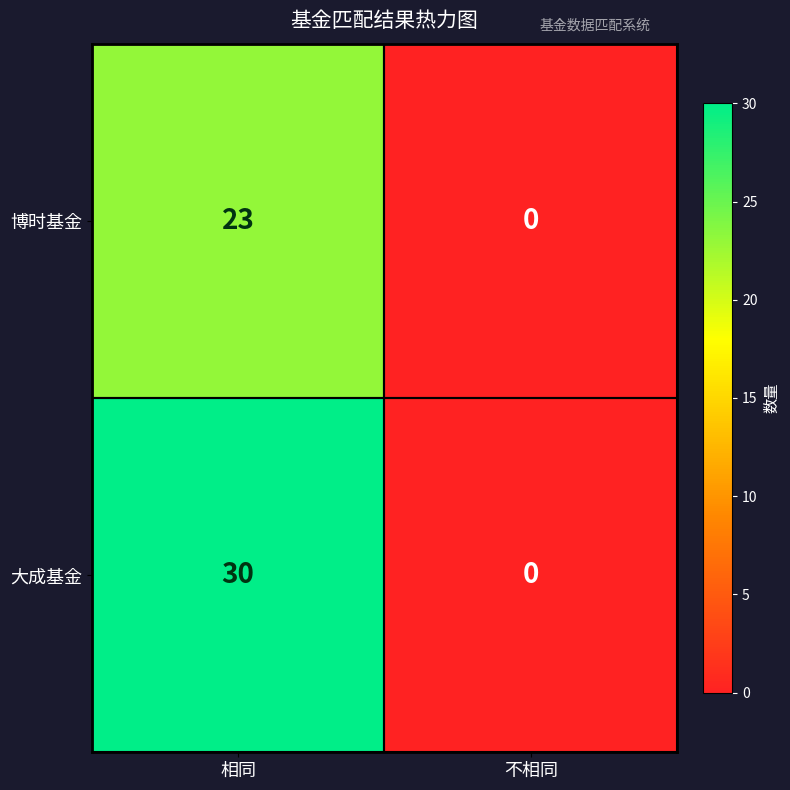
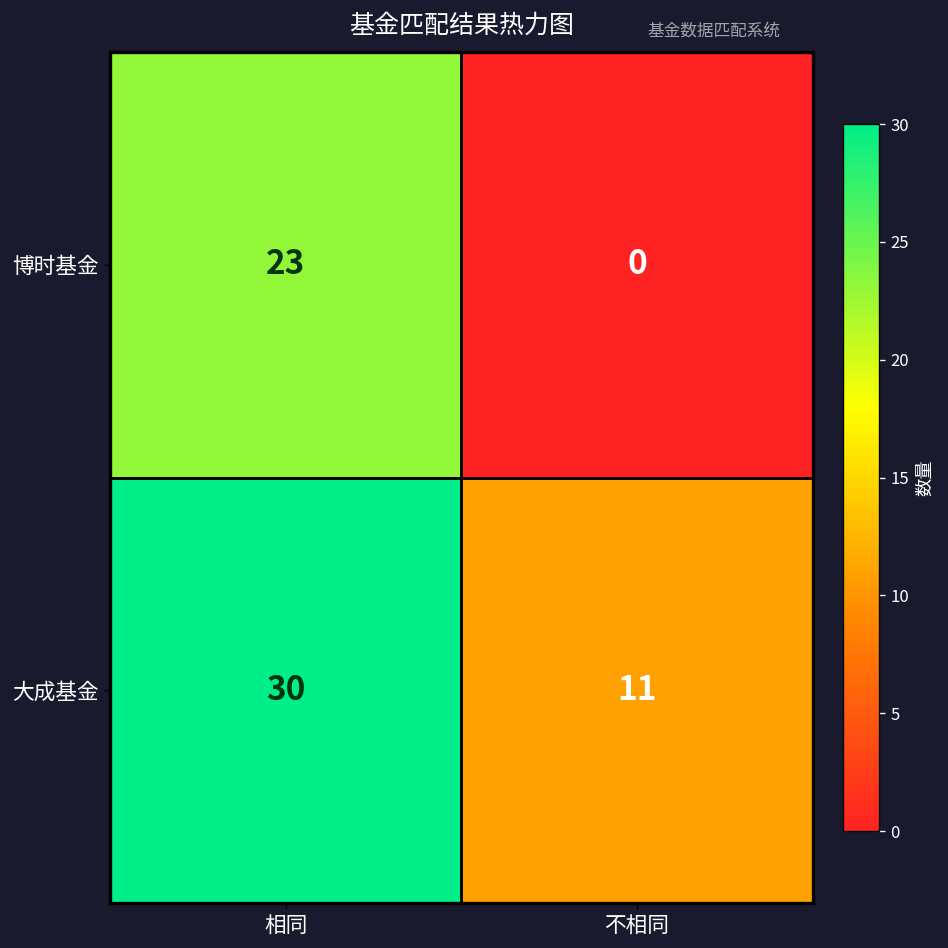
大成基金, 不相同: 0 -> 11
